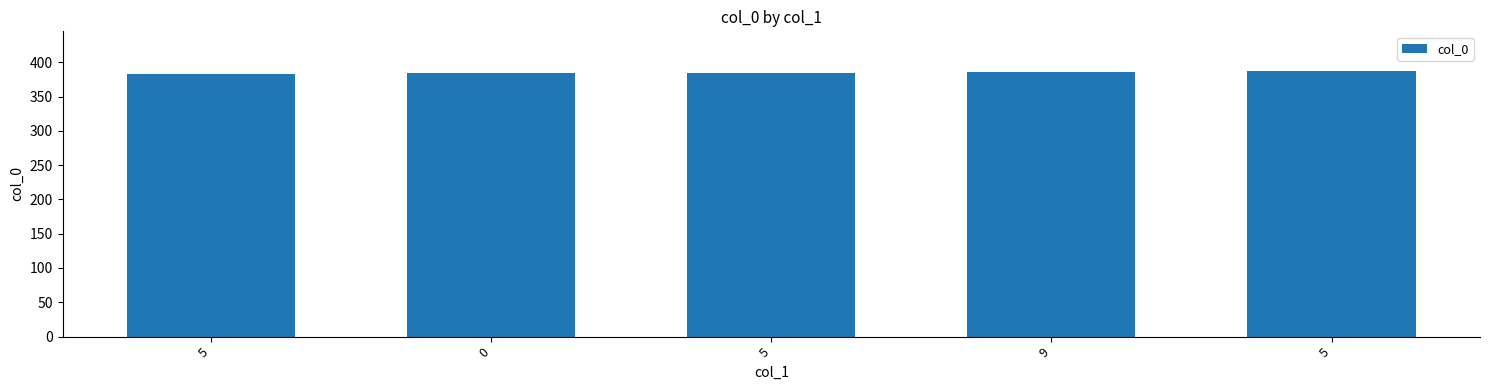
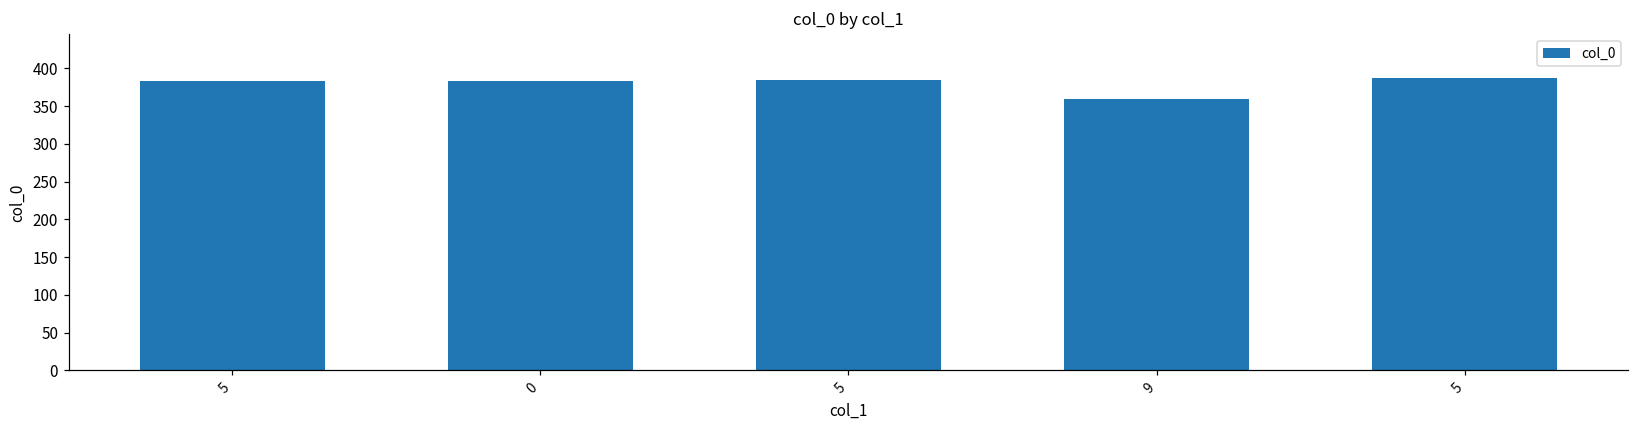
9: 390 -> 360
